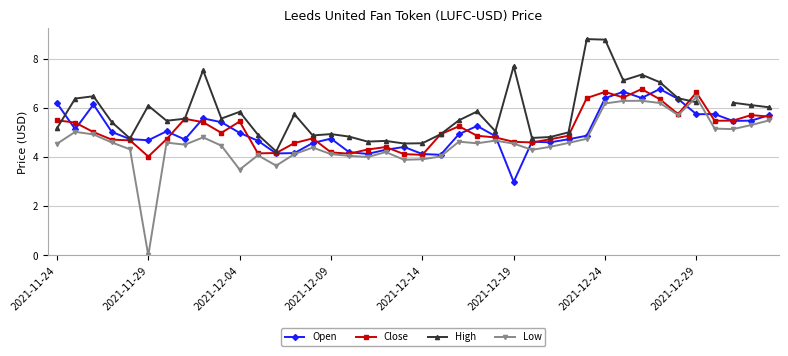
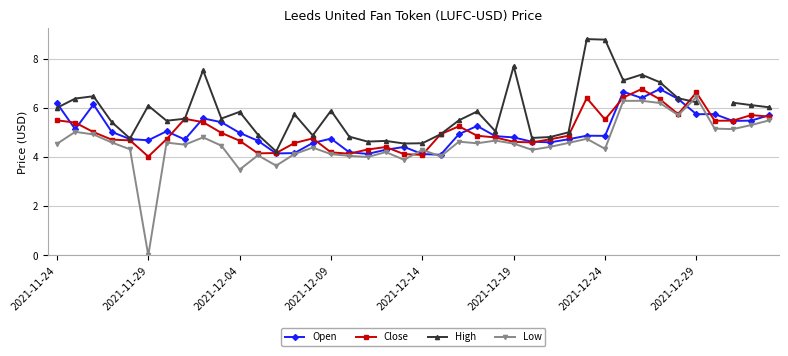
High, 2021-11-24: 5.2 -> 6.0
Close, 2021-12-04: 5.4 -> 4.7
High, 2021-12-09: 4.9 -> 5.9
Low, 2021-12-14: 3.9 -> 4.3
Open, 2021-12-19: 3.0 -> 4.8
Open, 2021-12-24: 6.4 -> 4.9
Close, 2021-12-24: 6.6 -> 5.5
Low, 2021-12-24: 6.2 -> 4.3
